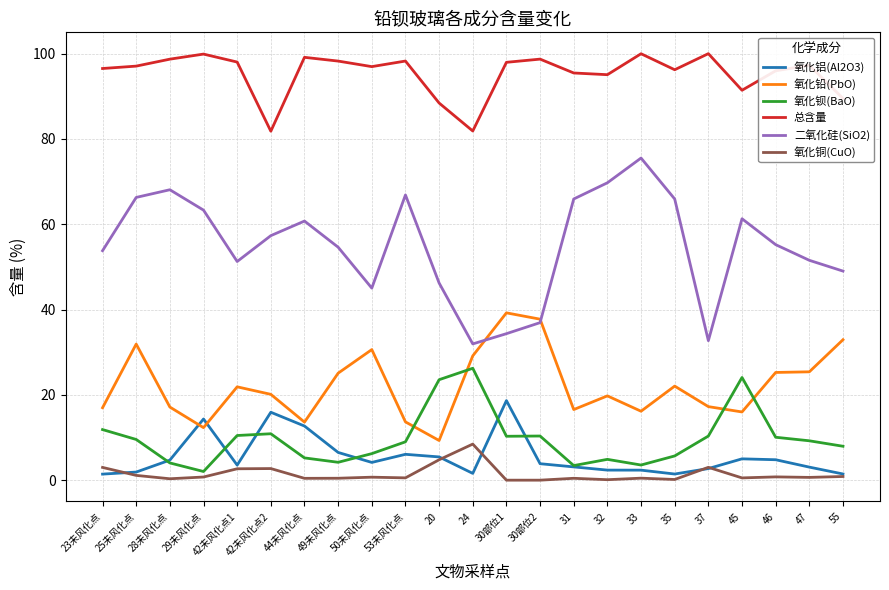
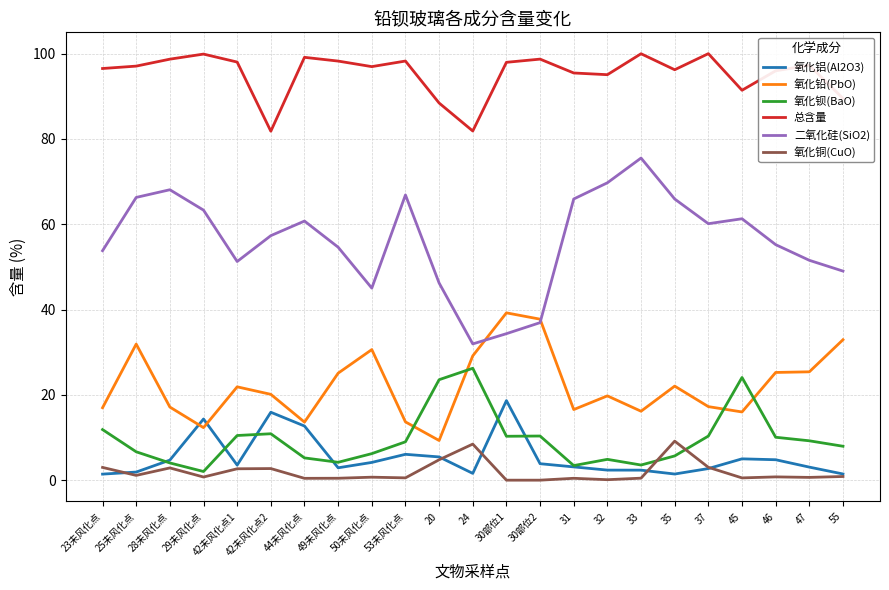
氧化钡(BaO), 25未风化点: 10 -> 7
氧化铜(CuO), 28未风化点: 0 -> 3
氧化铝(Al2O3), 49未风化点: 7 -> 3
氧化铜(CuO), 35: 0 -> 9
二氧化硅(SiO2), 37: 33 -> 60
